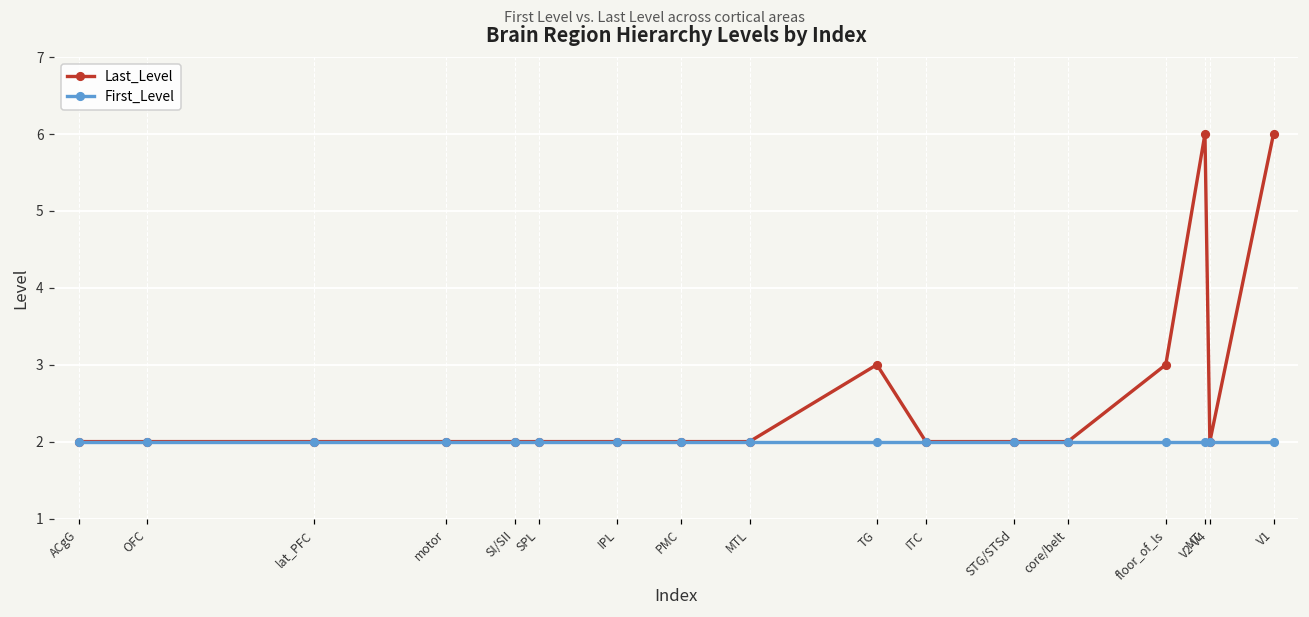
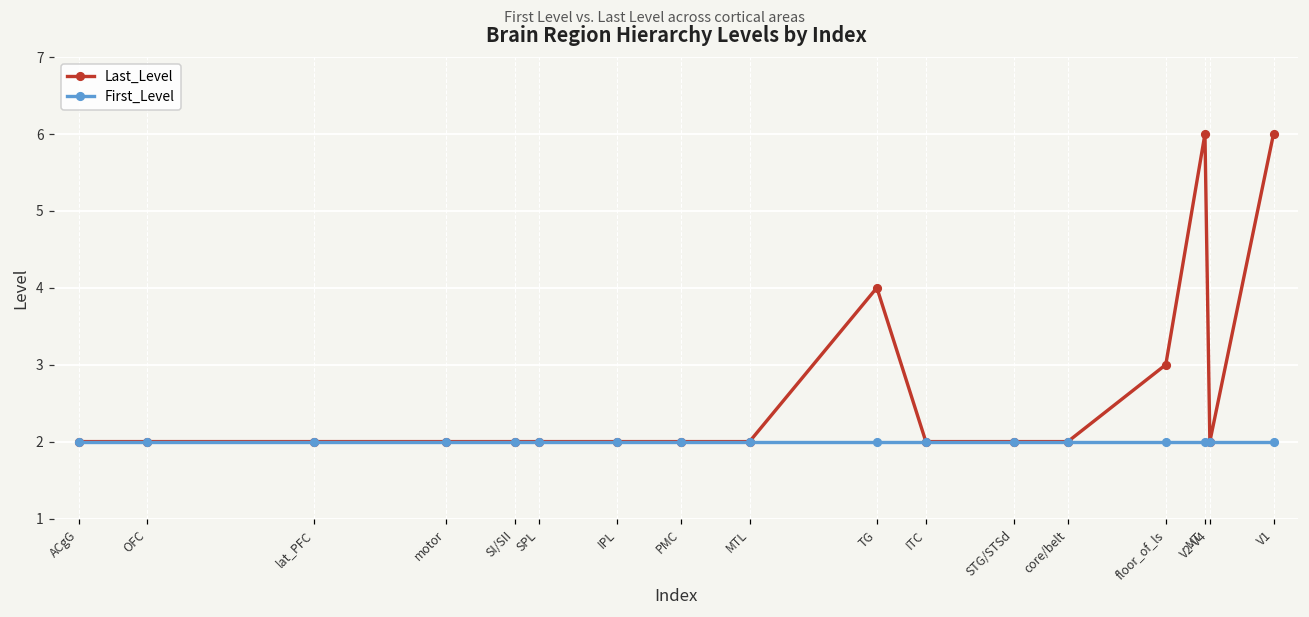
Last_Level, TG: 3 -> 4
